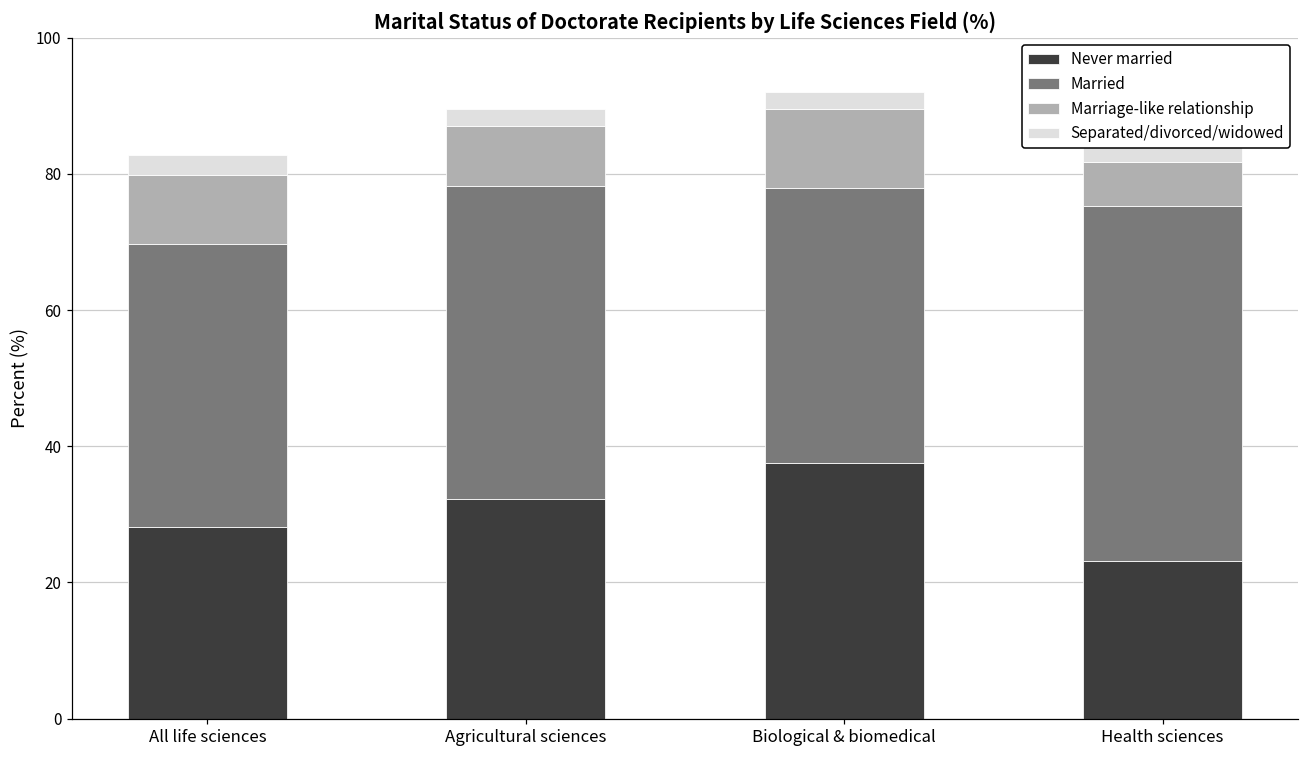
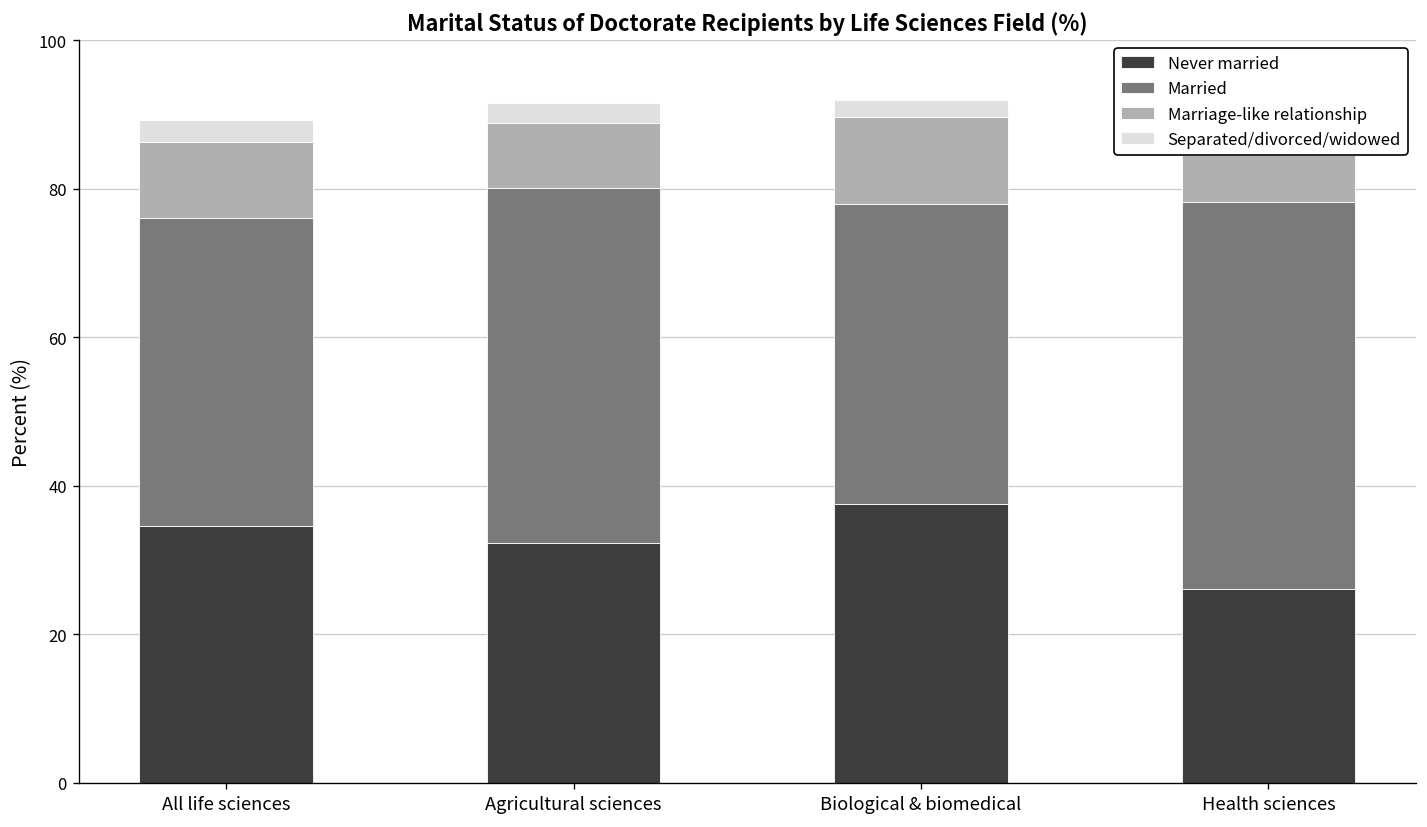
Never married, All life sciences: 28 -> 35
Married, Agricultural sciences: 46 -> 48
Never married, Health sciences: 23 -> 26
